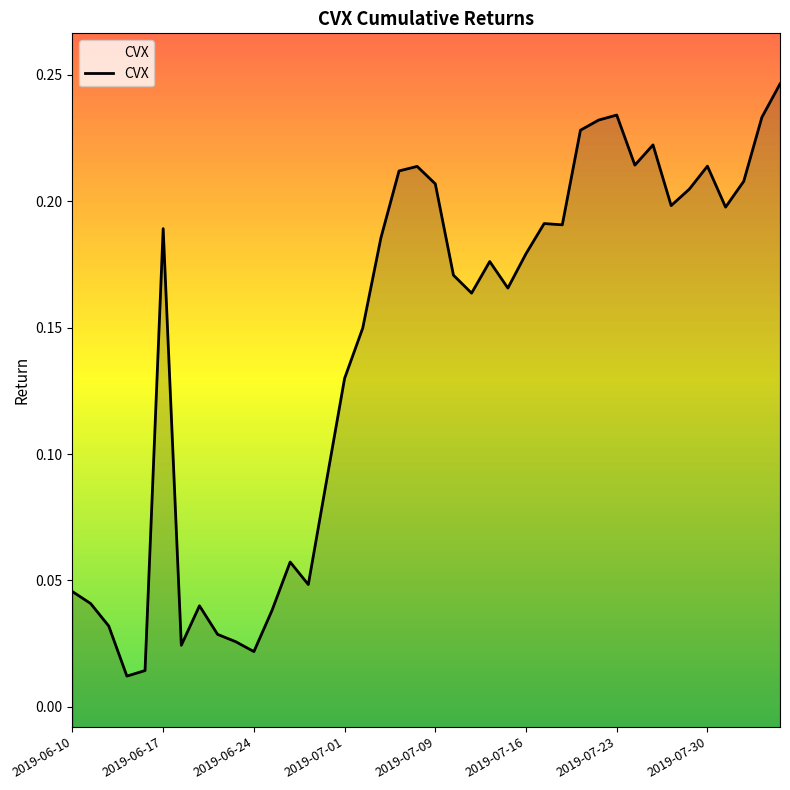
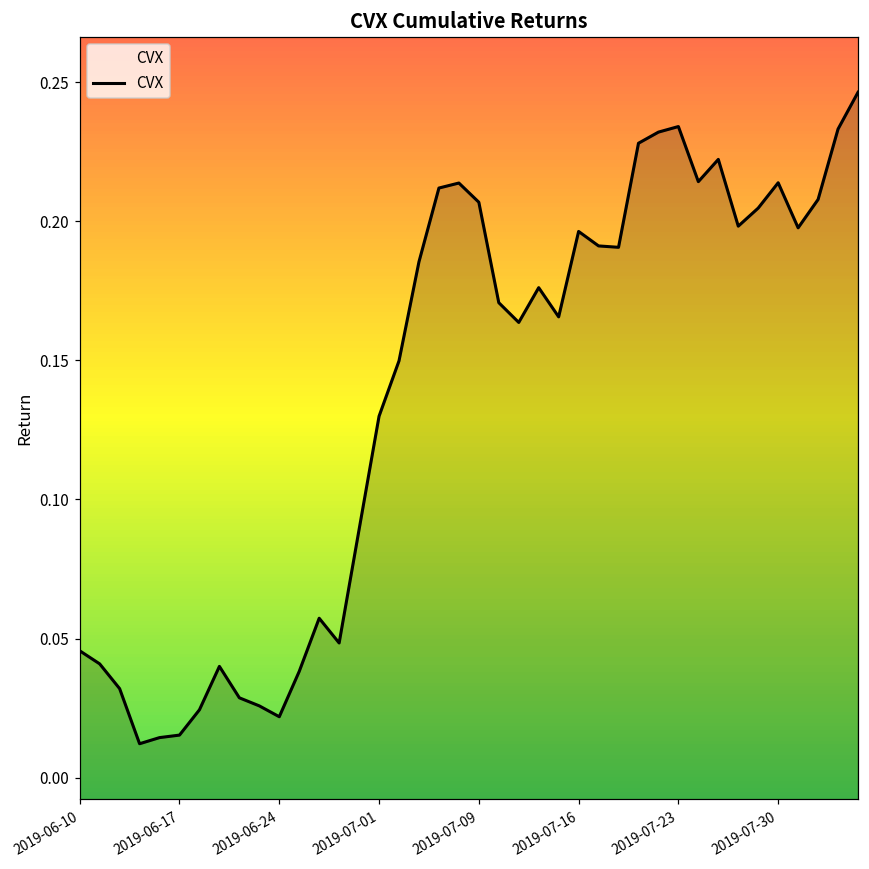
2019-06-17: 0.189 -> 0.015
2019-07-16: 0.179 -> 0.196
